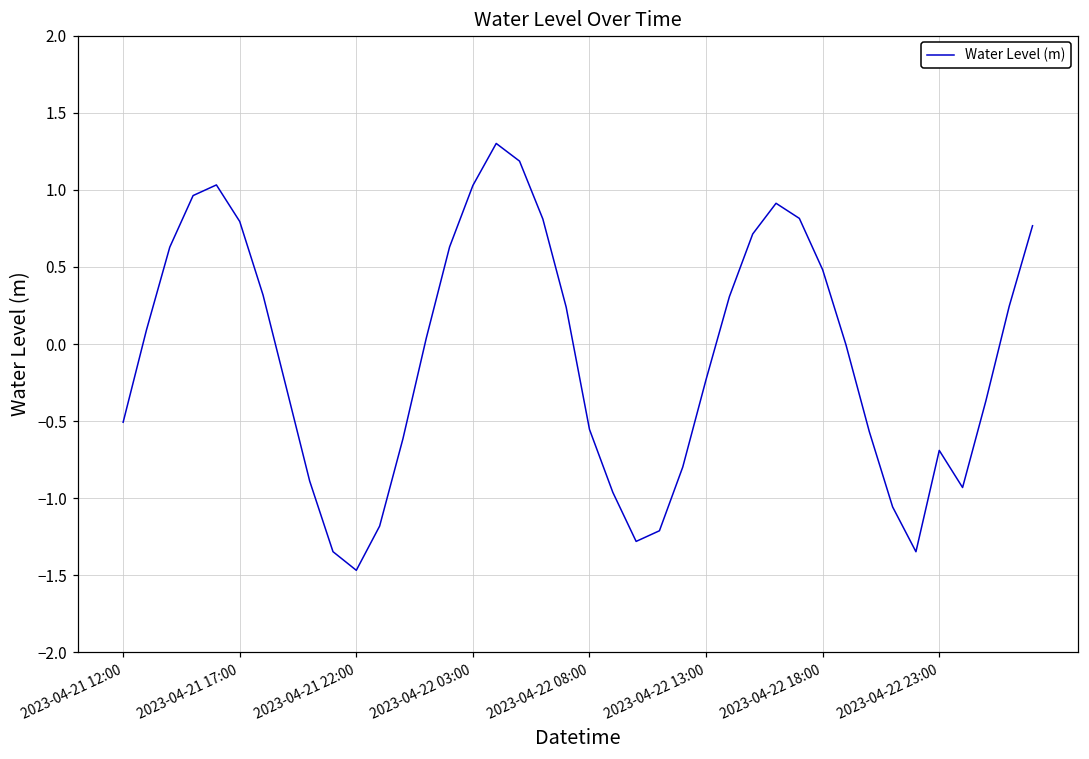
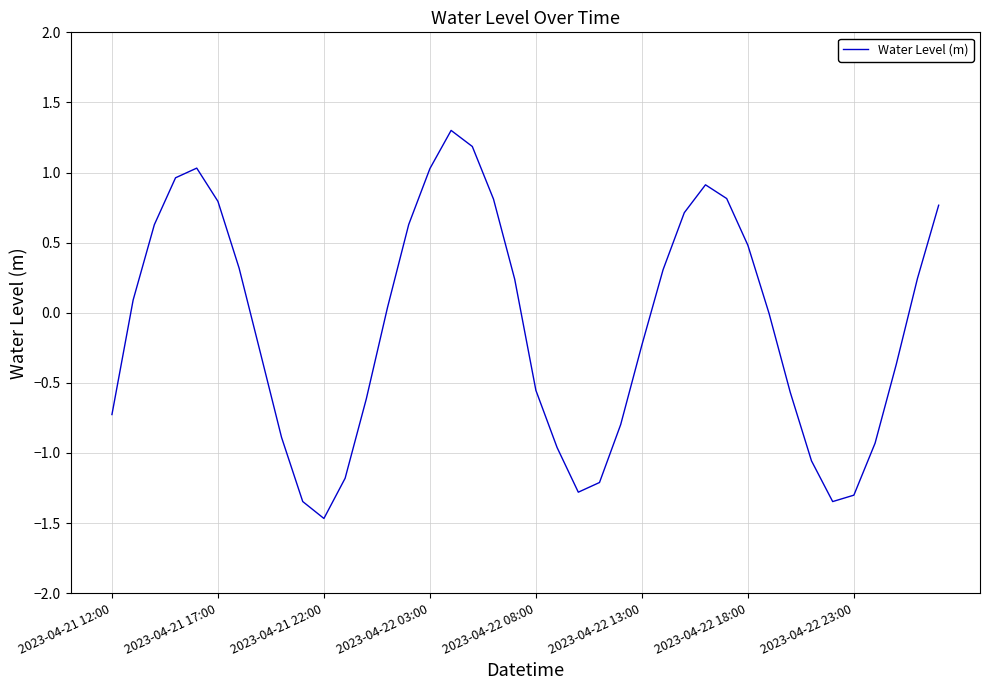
2023-04-21 12:00: -0.51 -> -0.73
2023-04-22 23:00: -0.69 -> -1.30
